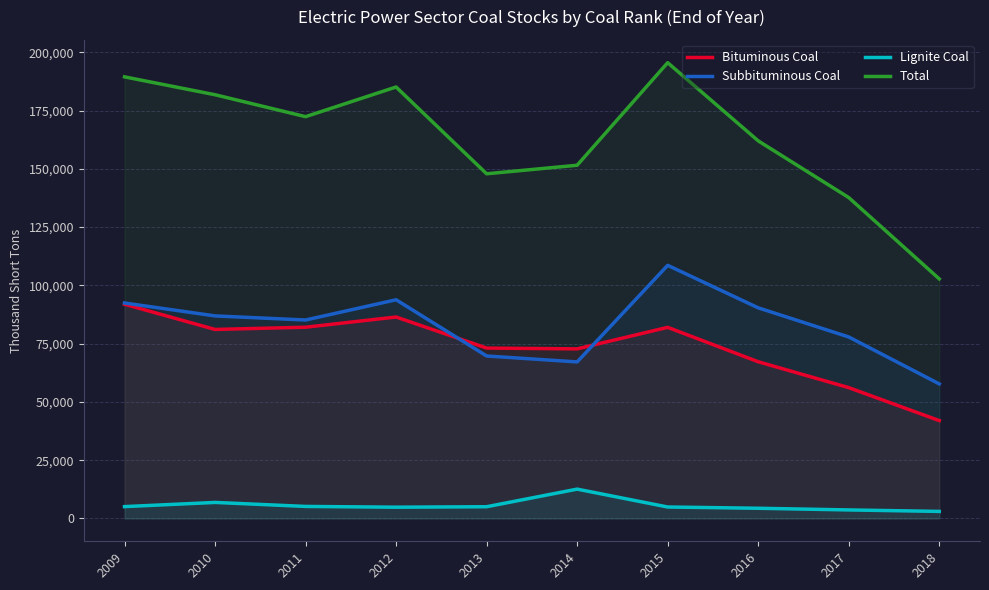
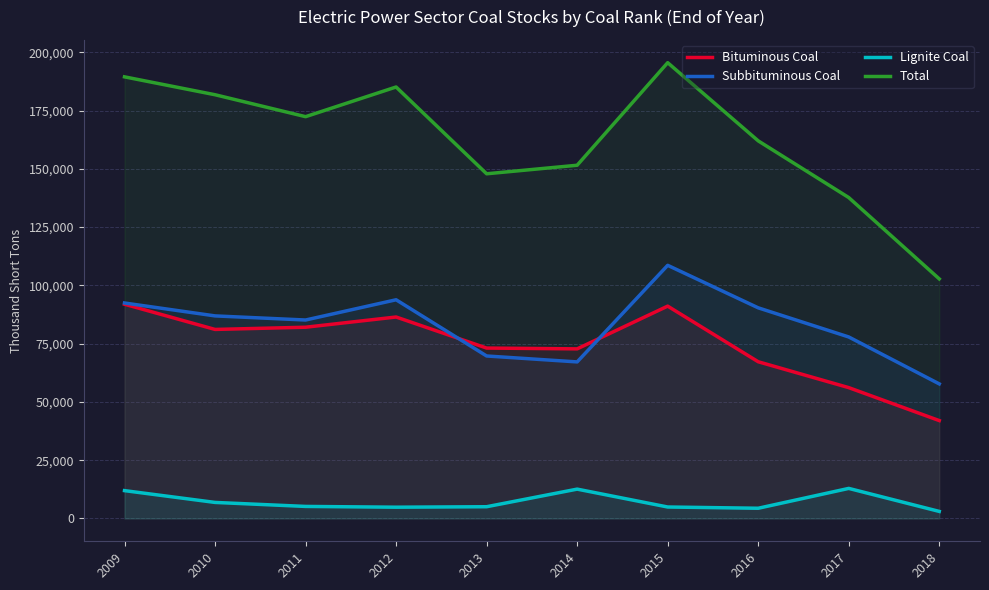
Lignite Coal, 2009: 5,000 -> 12,000
Bituminous Coal, 2015: 82,000 -> 91,000
Lignite Coal, 2017: 4,000 -> 13,000
